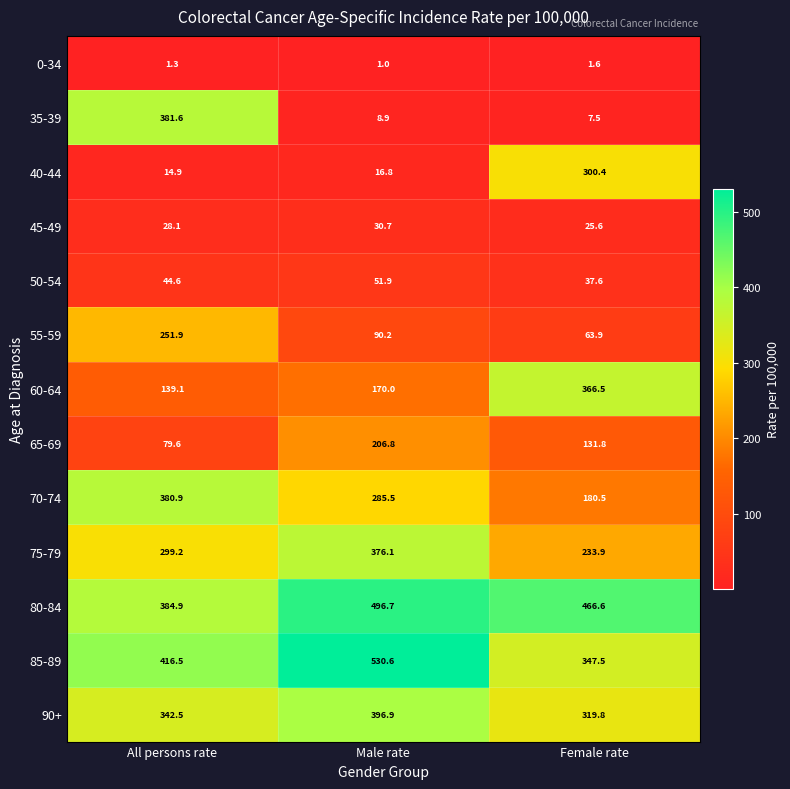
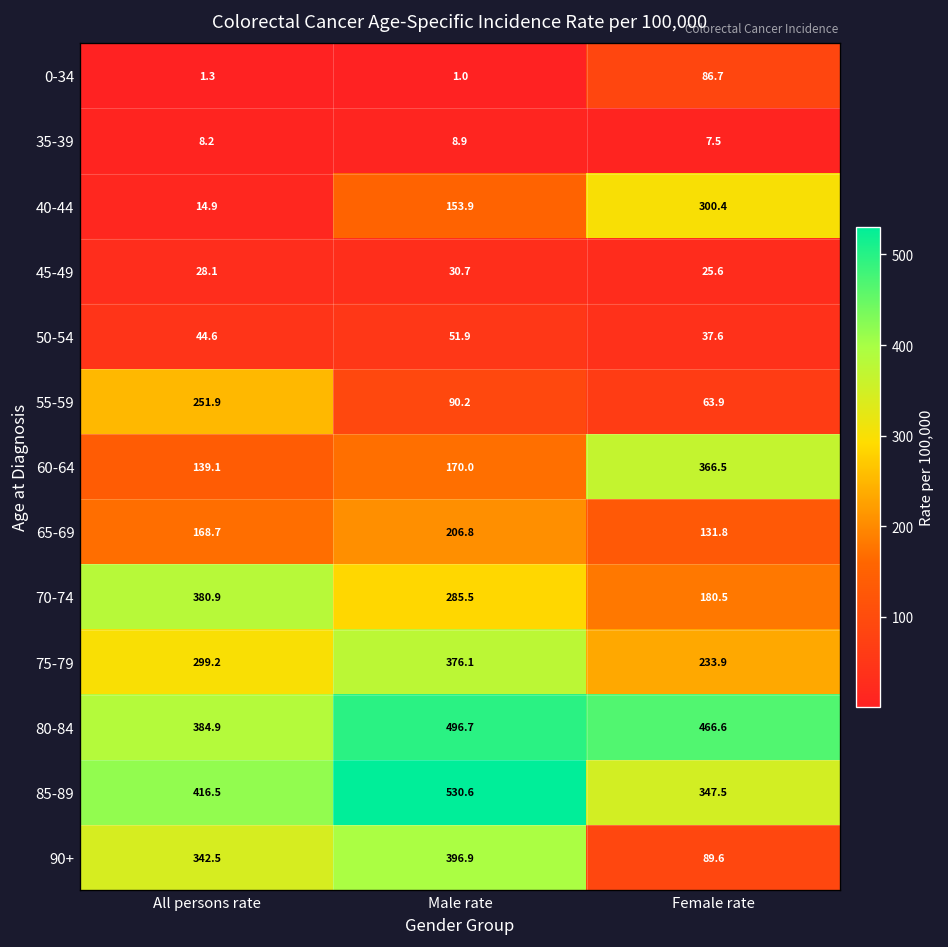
0-34, Female rate: 1.6 -> 86.7
35-39, All persons rate: 381.6 -> 8.2
40-44, Male rate: 16.8 -> 153.9
65-69, All persons rate: 79.6 -> 168.7
90+, Female rate: 319.8 -> 89.6
